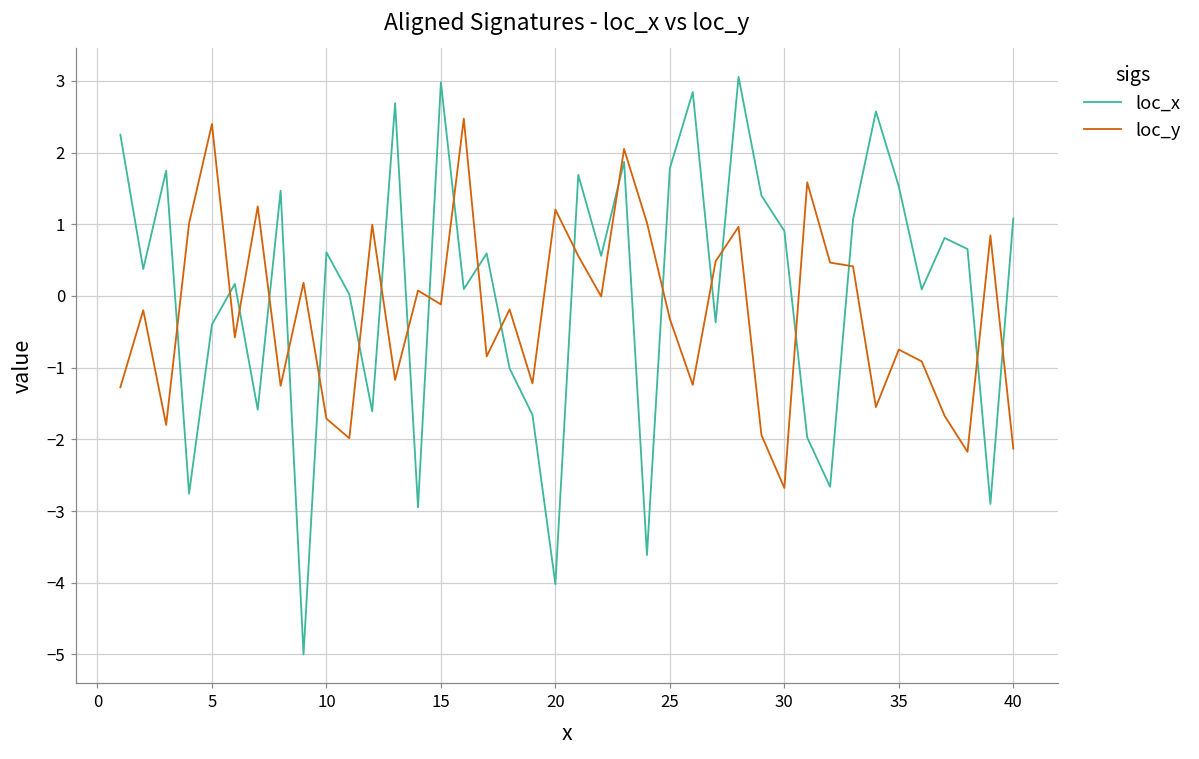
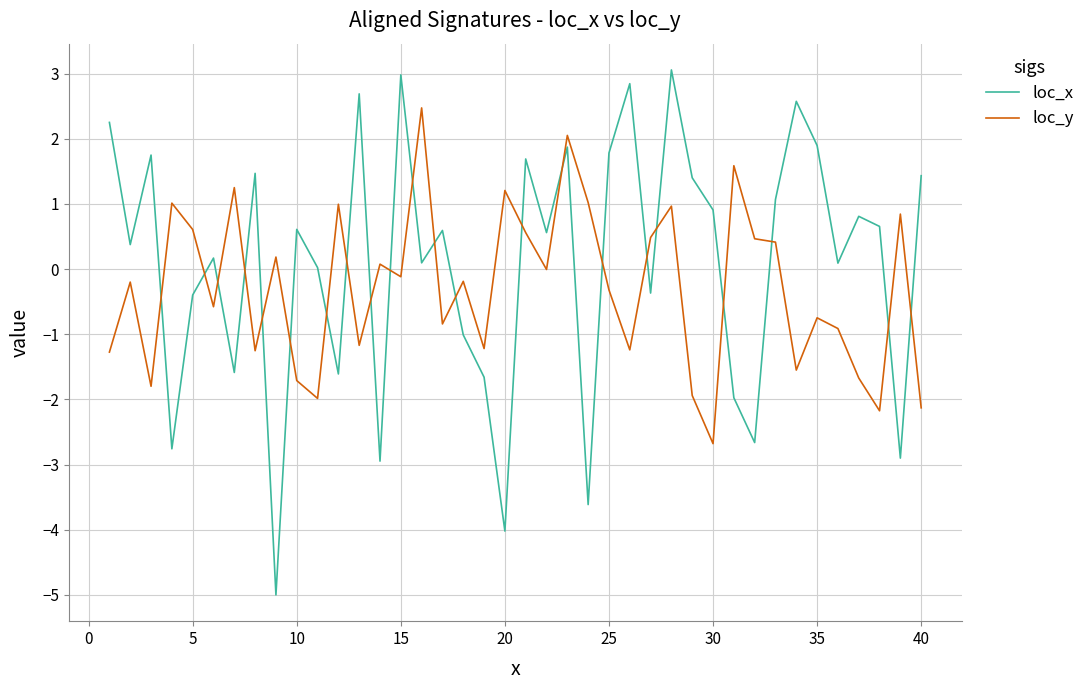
loc_y, 5: 2.4 -> 0.6
loc_x, 35: 1.5 -> 1.9
loc_x, 40: 1.1 -> 1.4
